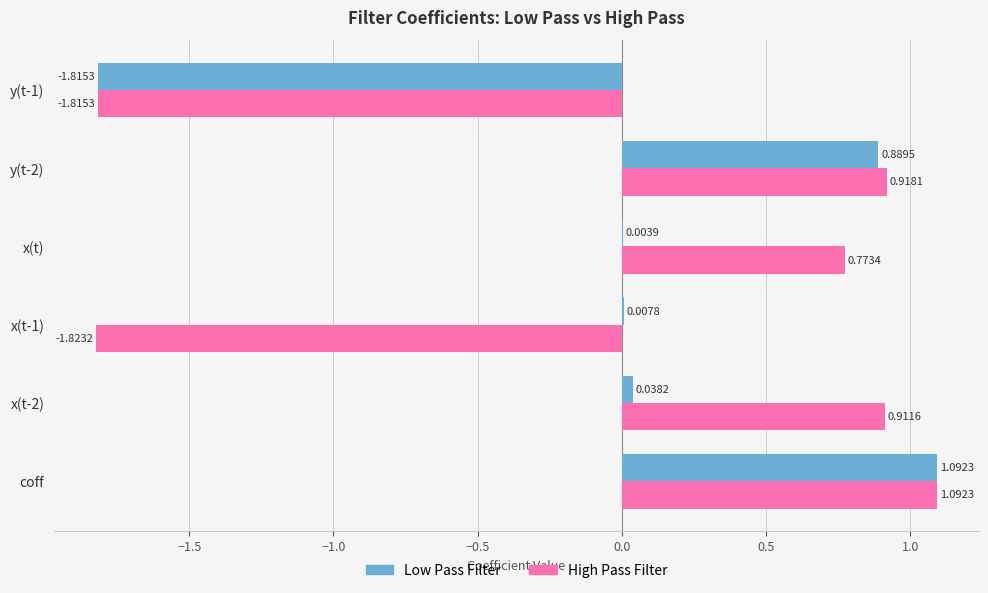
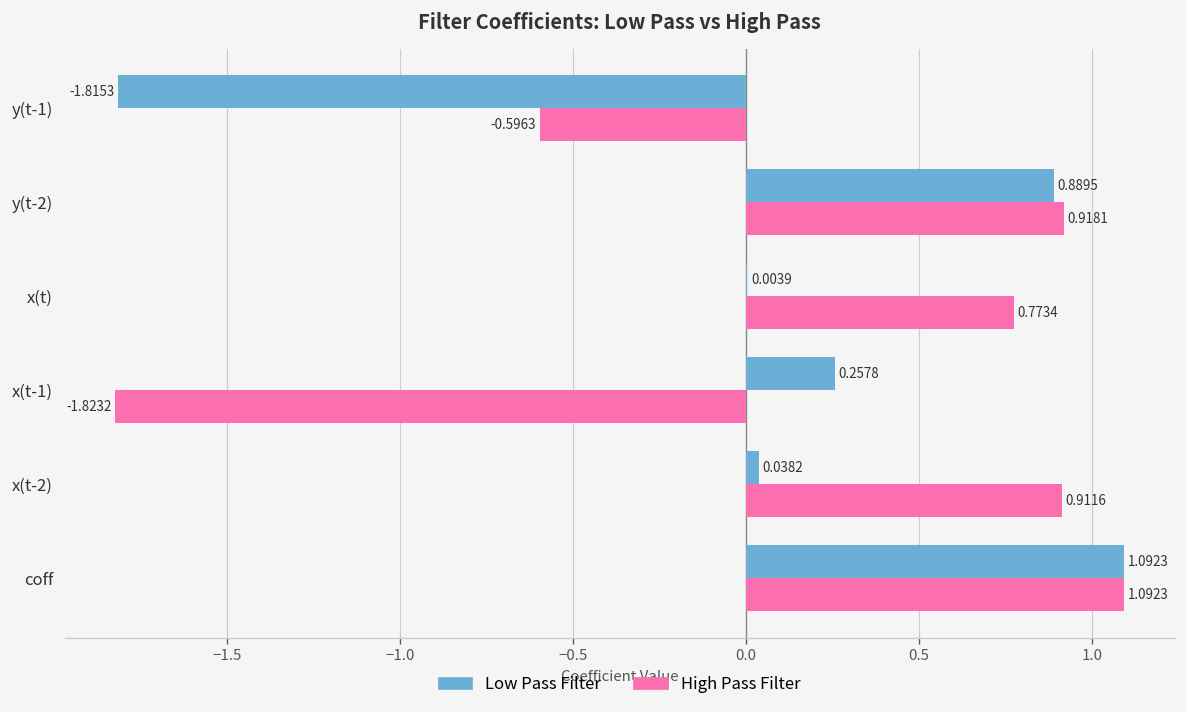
High Pass Filter, y(t-1): -1.8153 -> -0.5963
Low Pass Filter, x(t-1): 0.0078 -> 0.2578
